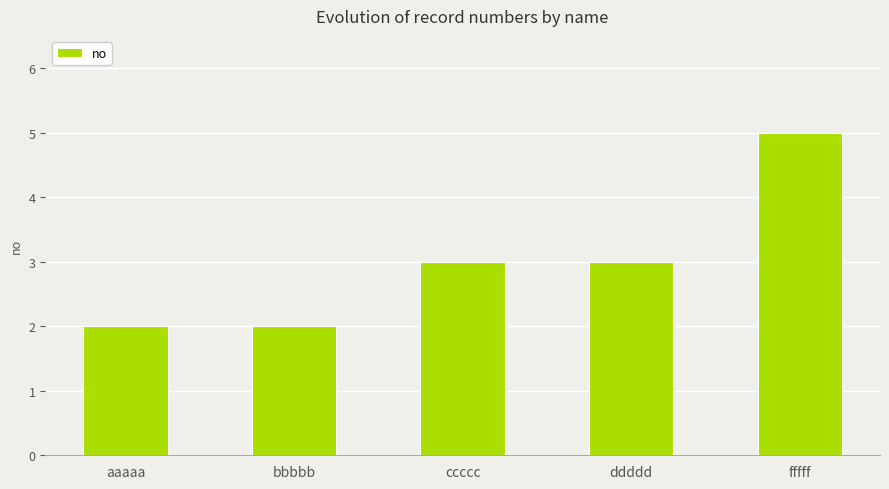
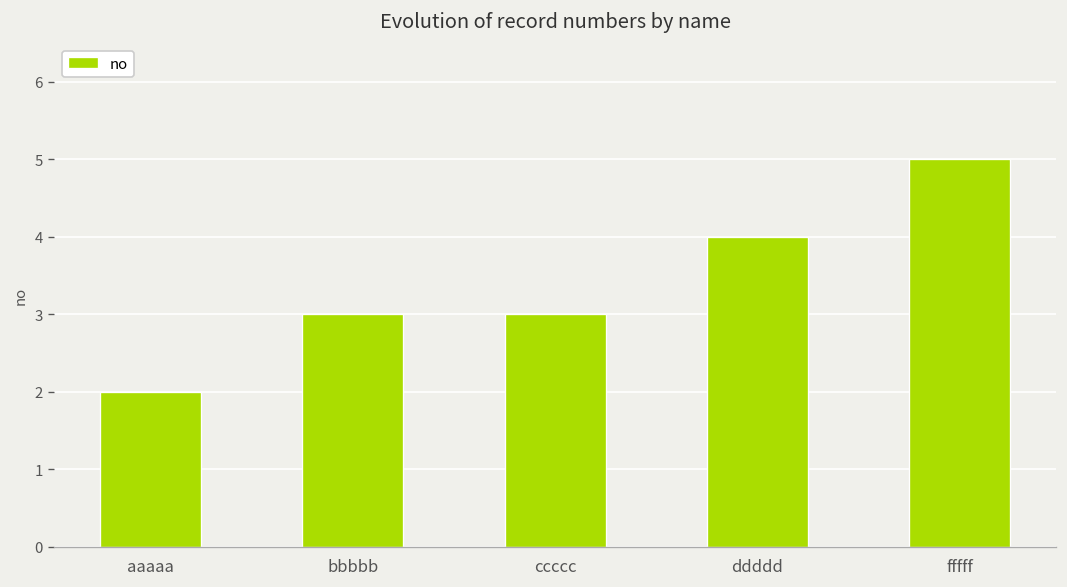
bbbbb: 2 -> 3
ddddd: 3 -> 4
